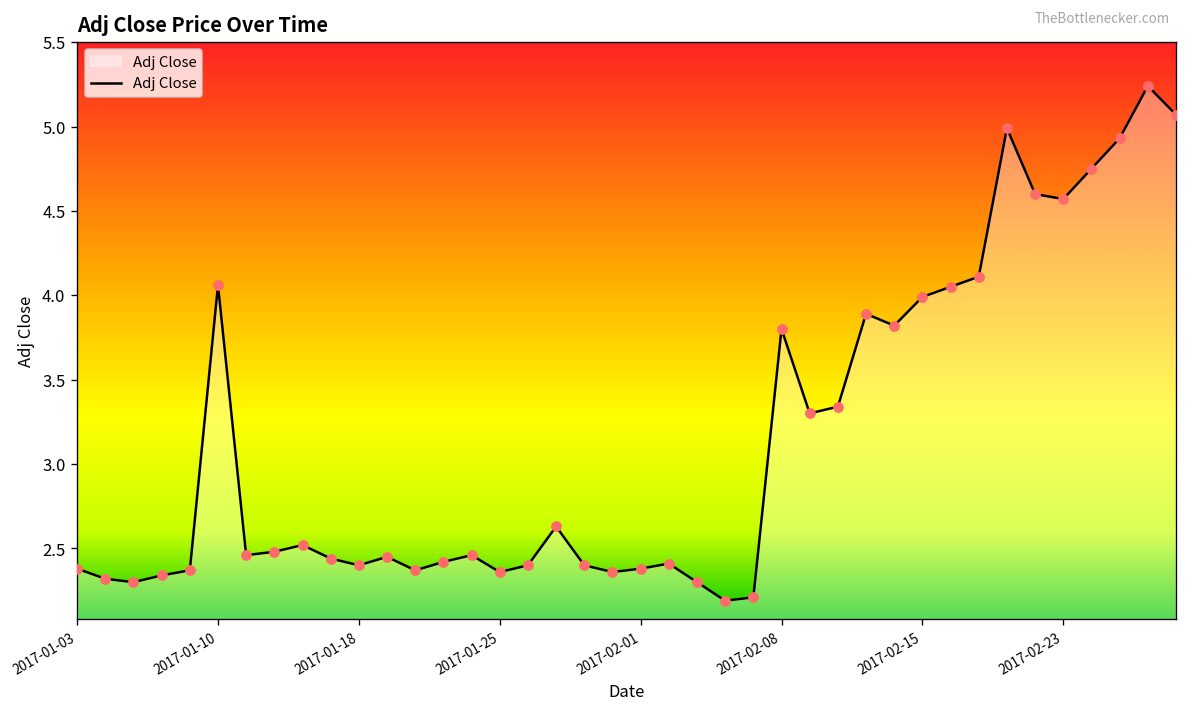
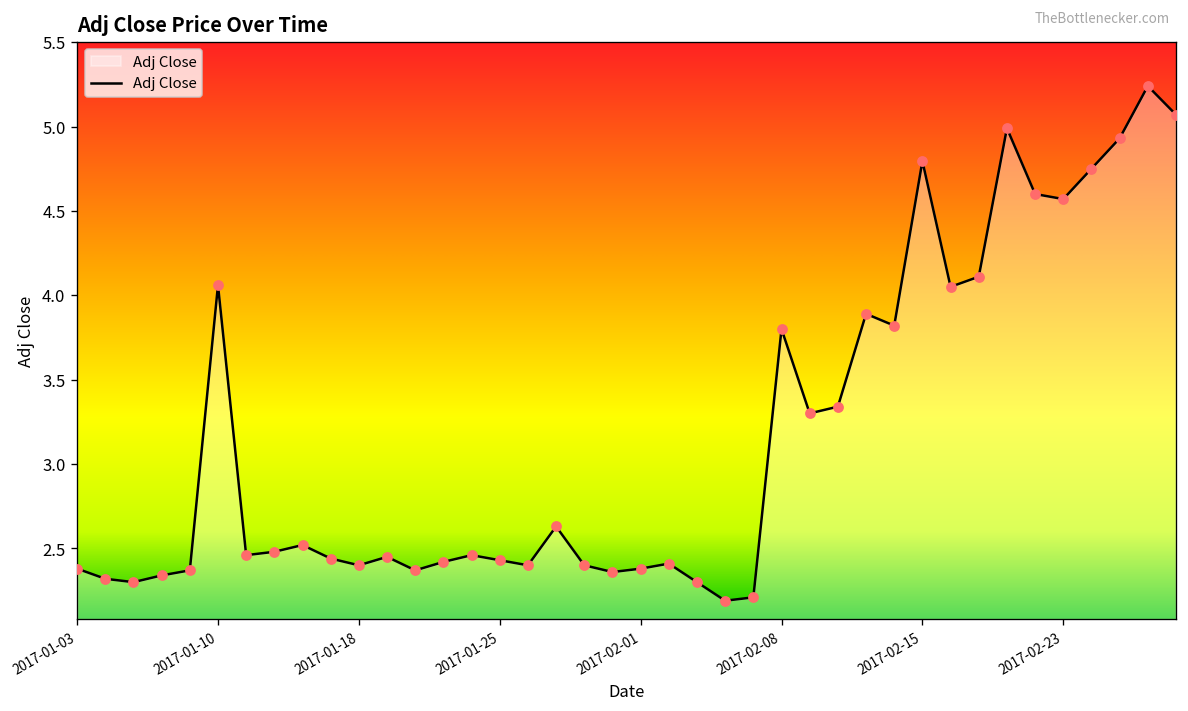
2017-01-25: 2.36 -> 2.43
2017-02-15: 3.99 -> 4.80
